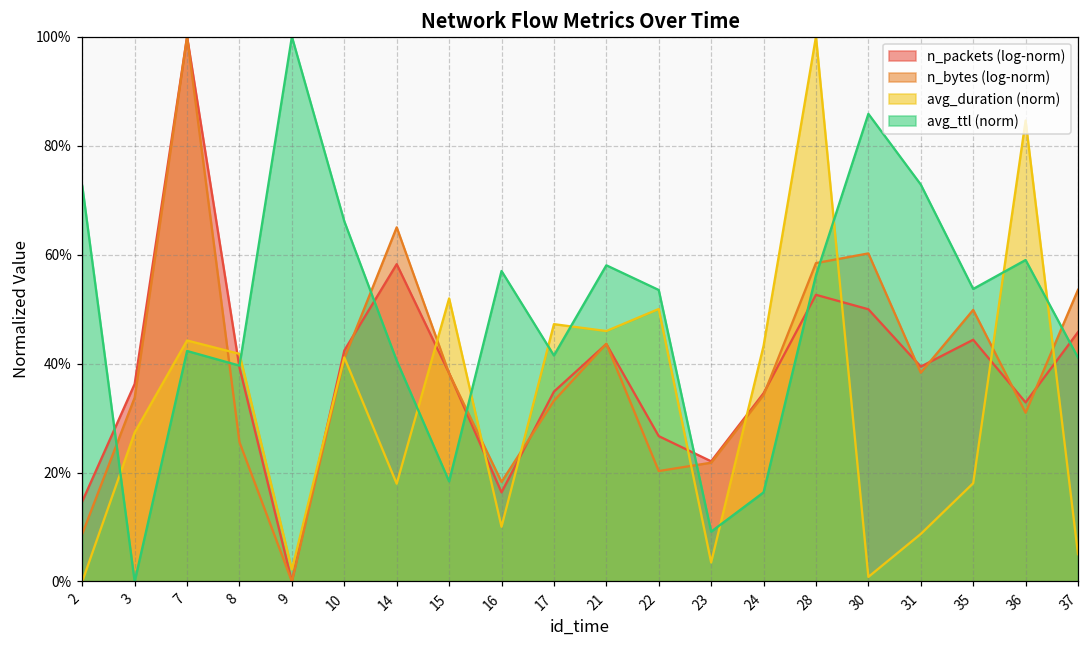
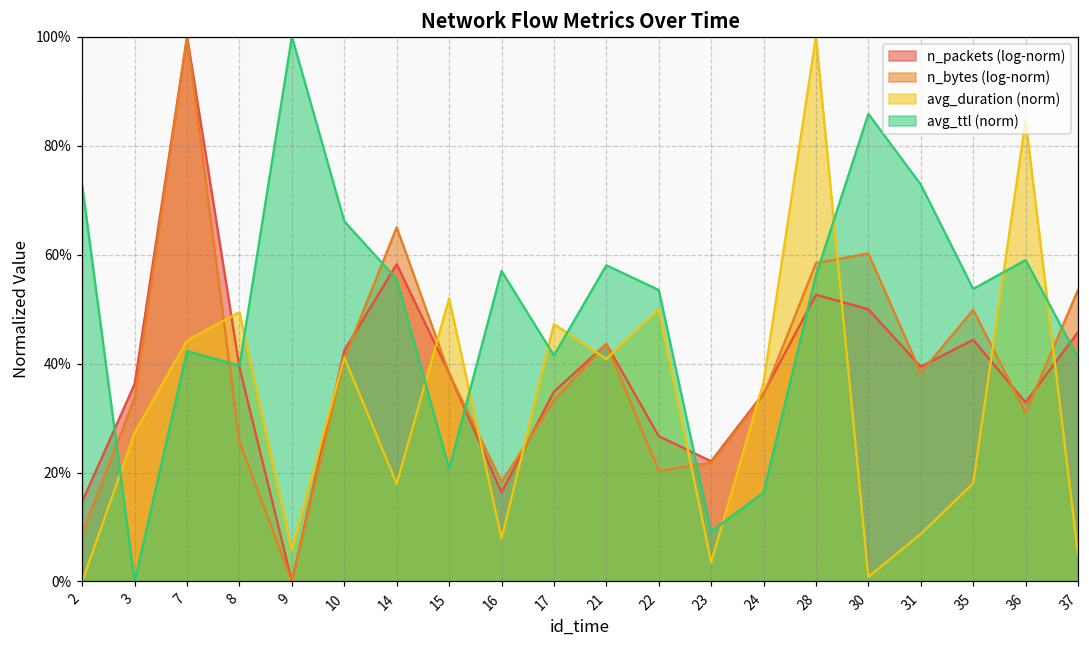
avg_duration (norm), 8: 42% -> 49%
avg_duration (norm), 9: 2% -> 6%
avg_ttl (norm), 14: 41% -> 55%
avg_ttl (norm), 15: 18% -> 21%
avg_duration (norm), 16: 10% -> 8%
avg_duration (norm), 21: 46% -> 41%
avg_duration (norm), 24: 43% -> 37%
